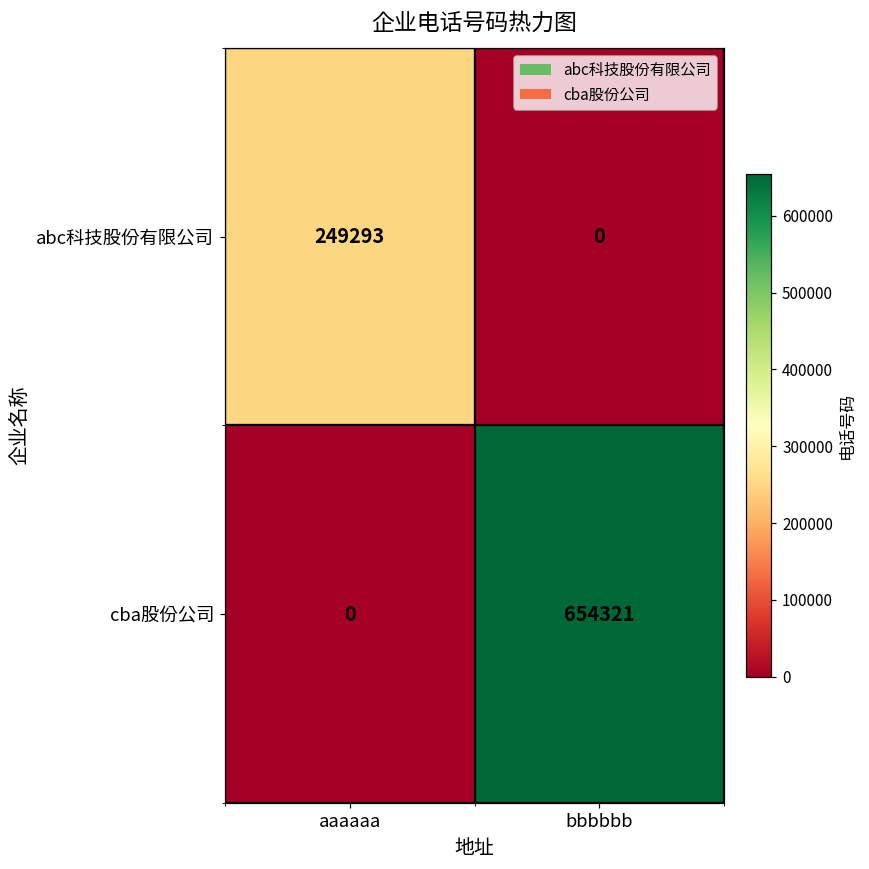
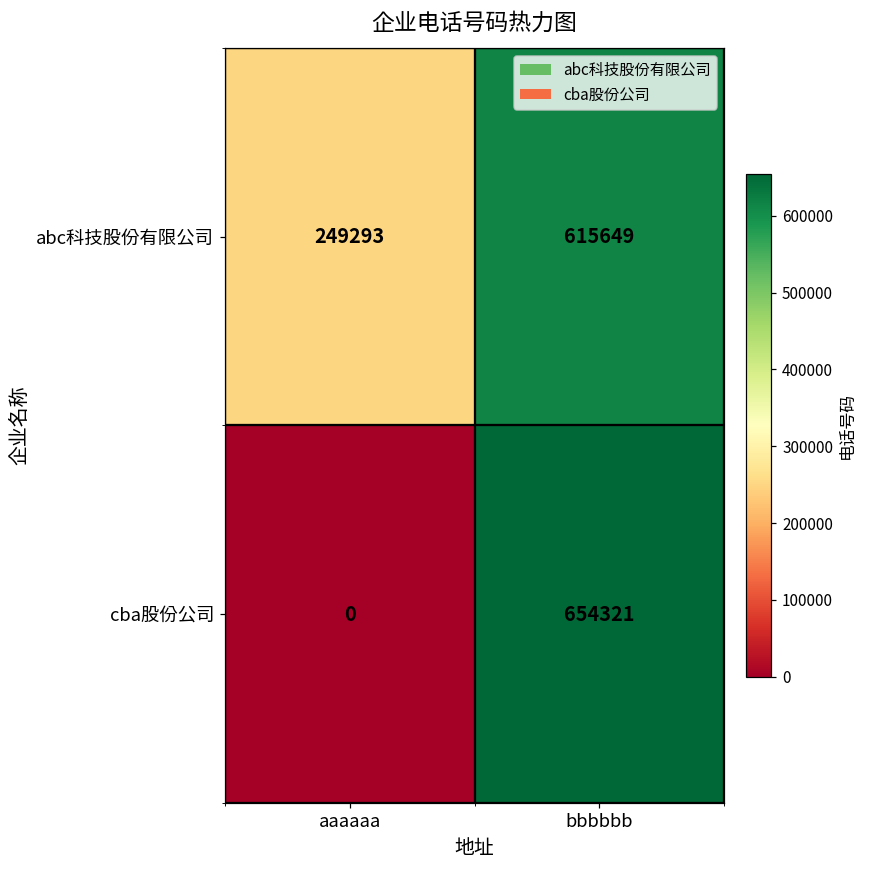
abc科技股份有限公司, bbbbbb: 0 -> 615649
